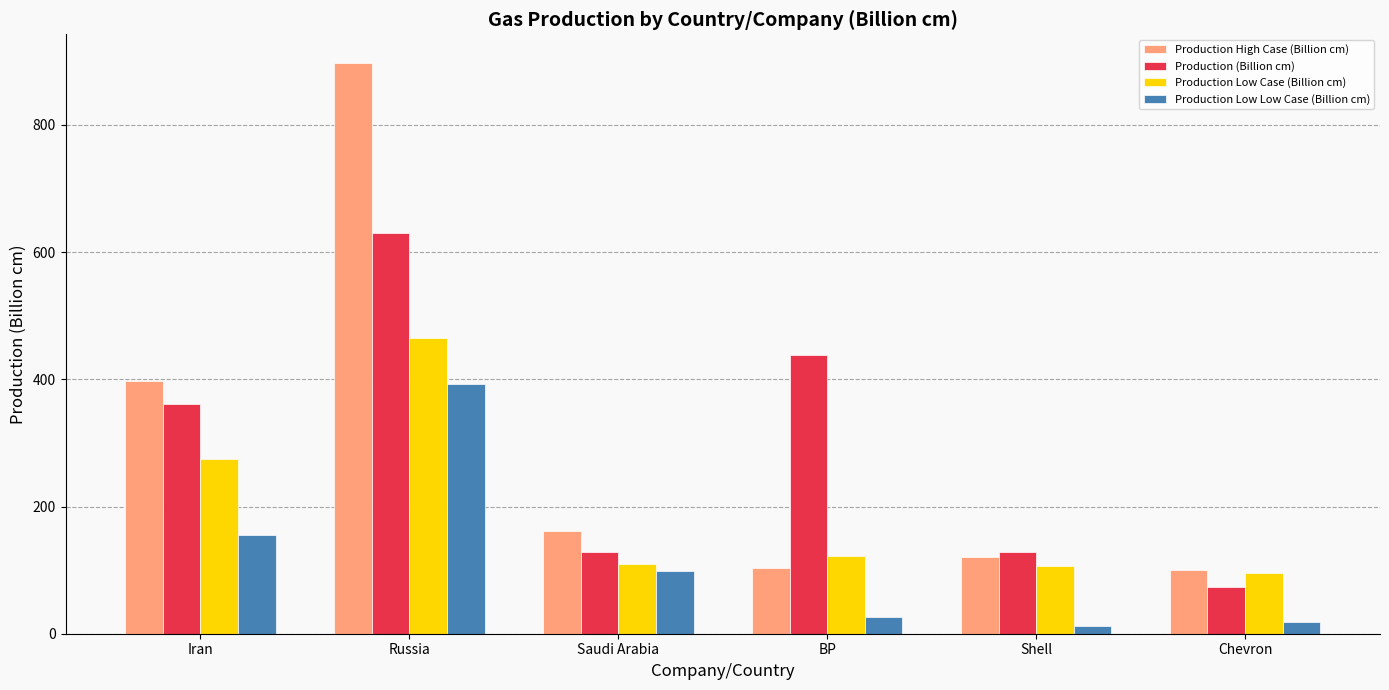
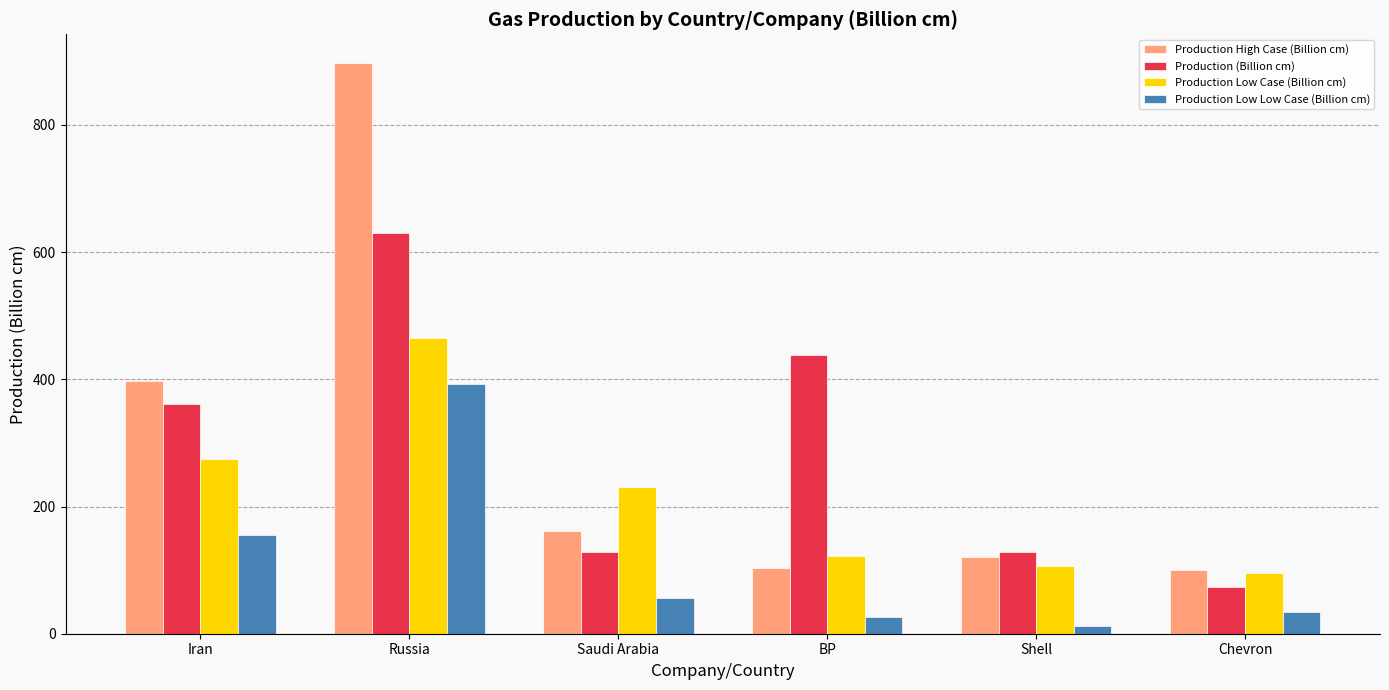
Production Low Case (Billion cm), Saudi Arabia: 110 -> 230
Production Low Low Case (Billion cm), Saudi Arabia: 100 -> 60
Production Low Low Case (Billion cm), Chevron: 20 -> 30
